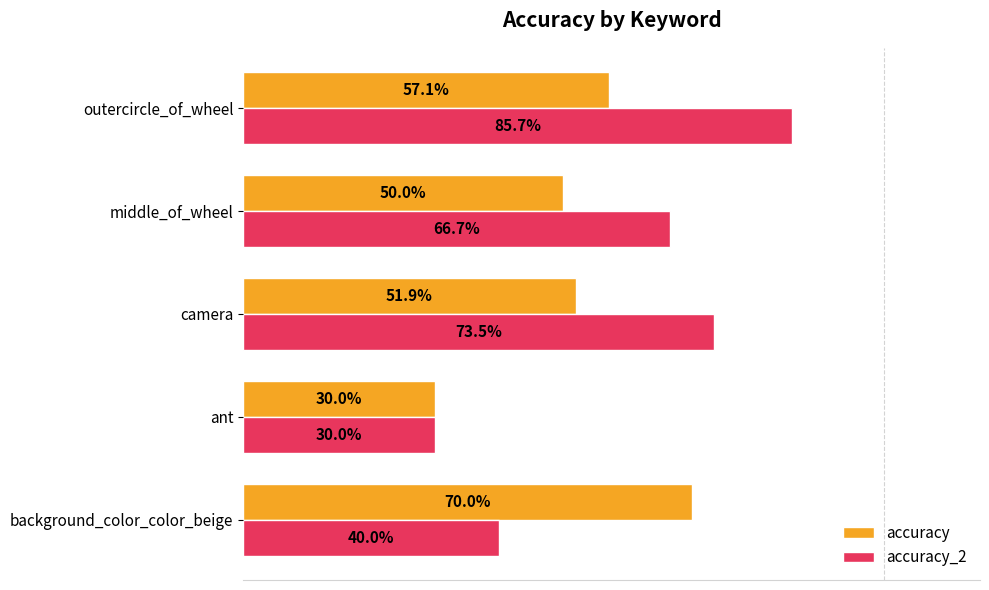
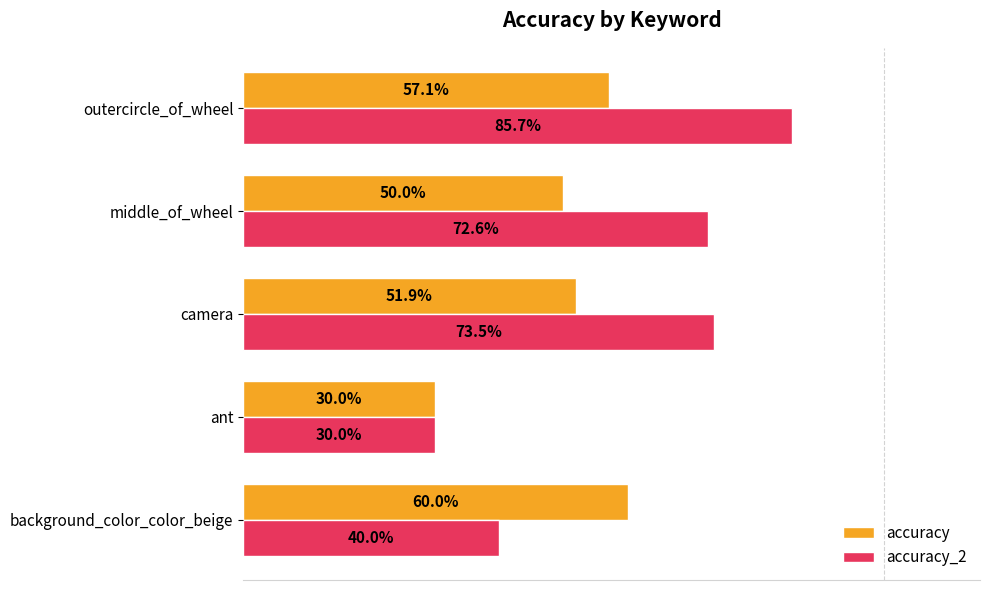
accuracy_2, middle_of_wheel: 66.7% -> 72.6%
accuracy, background_color_color_beige: 70.0% -> 60.0%
